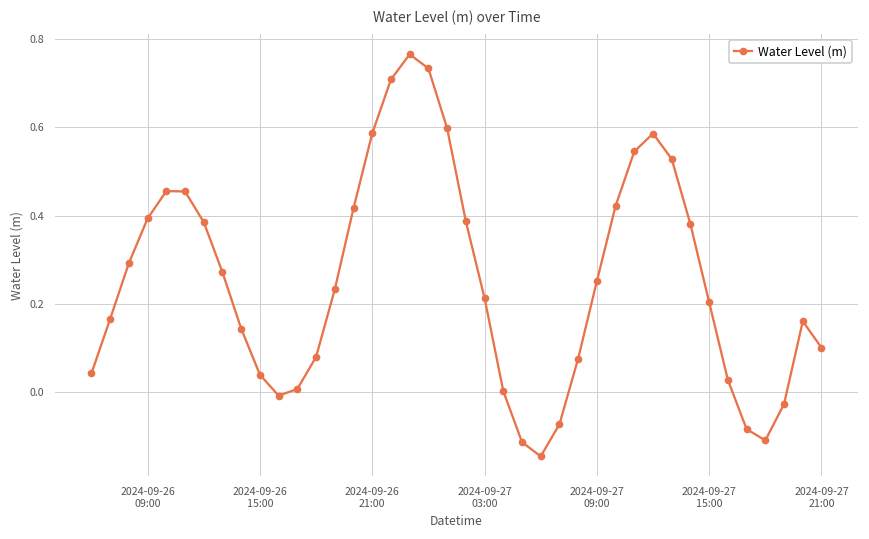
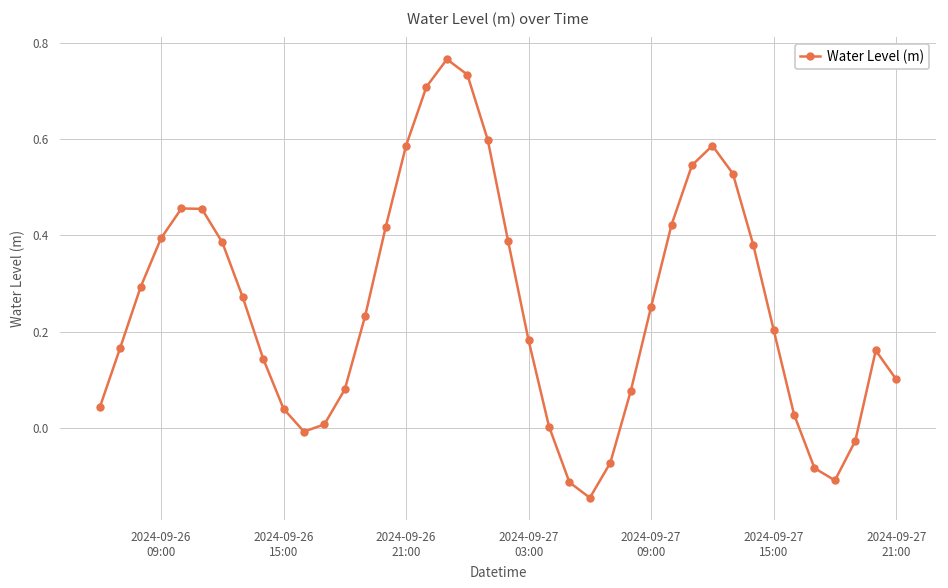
2024-09-27 03:00: 0.21 -> 0.18
